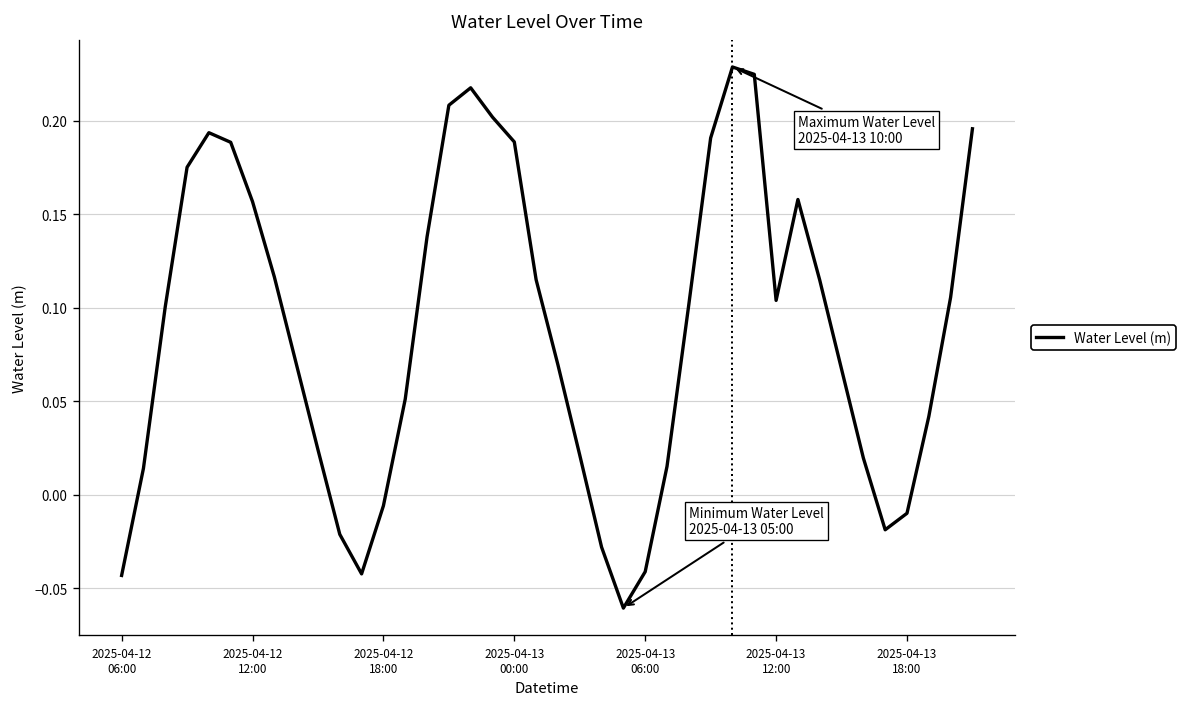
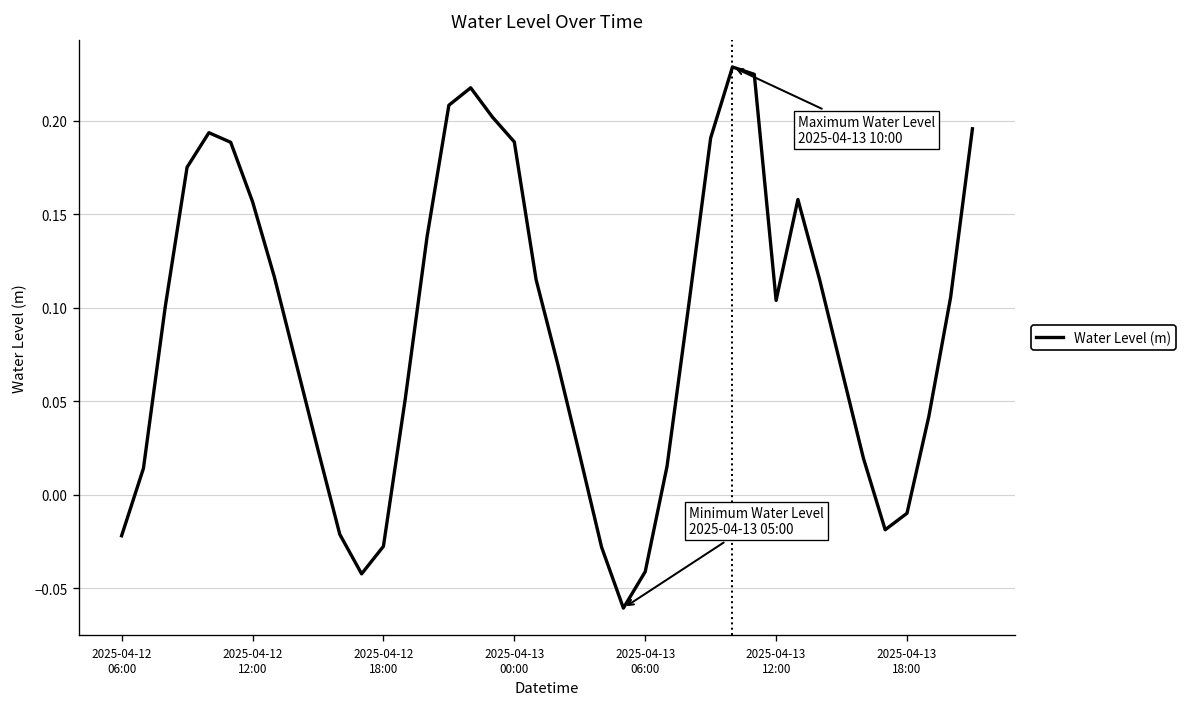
2025-04-12 06:00: -0.043 -> -0.022
2025-04-12 18:00: -0.006 -> -0.028
